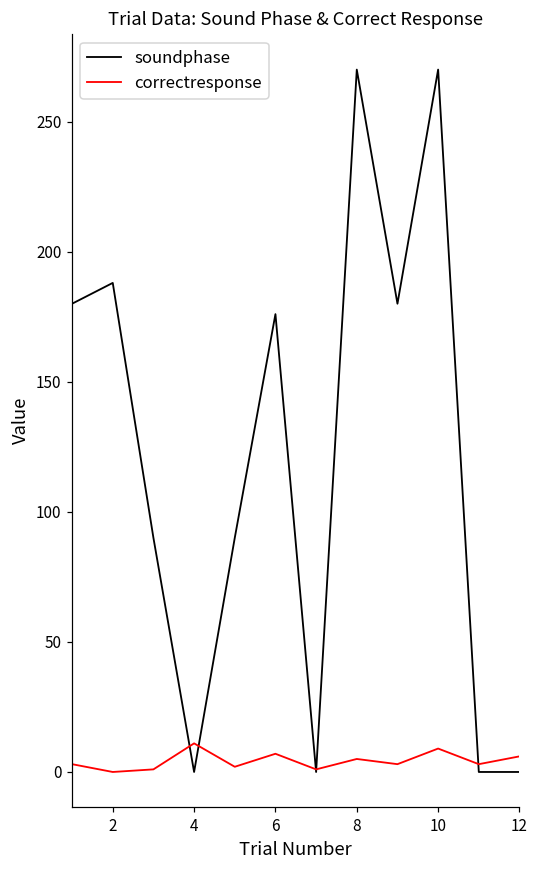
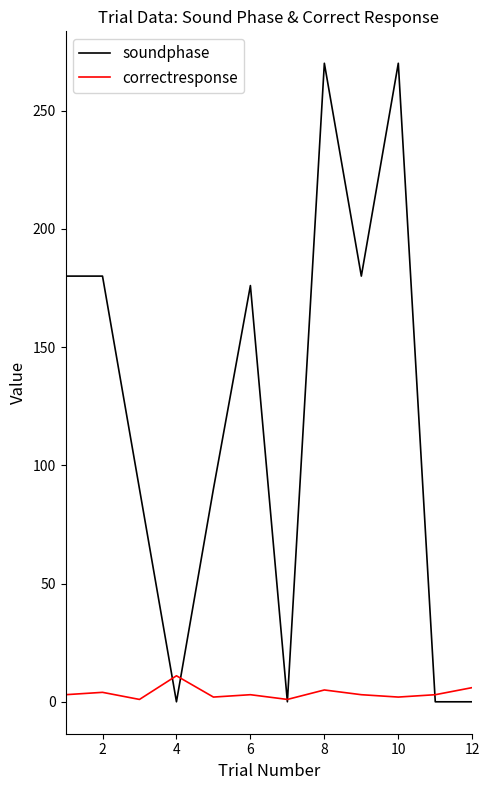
soundphase, 2: 188 -> 180
correctresponse, 2: 0 -> 4
correctresponse, 6: 7 -> 3
correctresponse, 10: 9 -> 2
